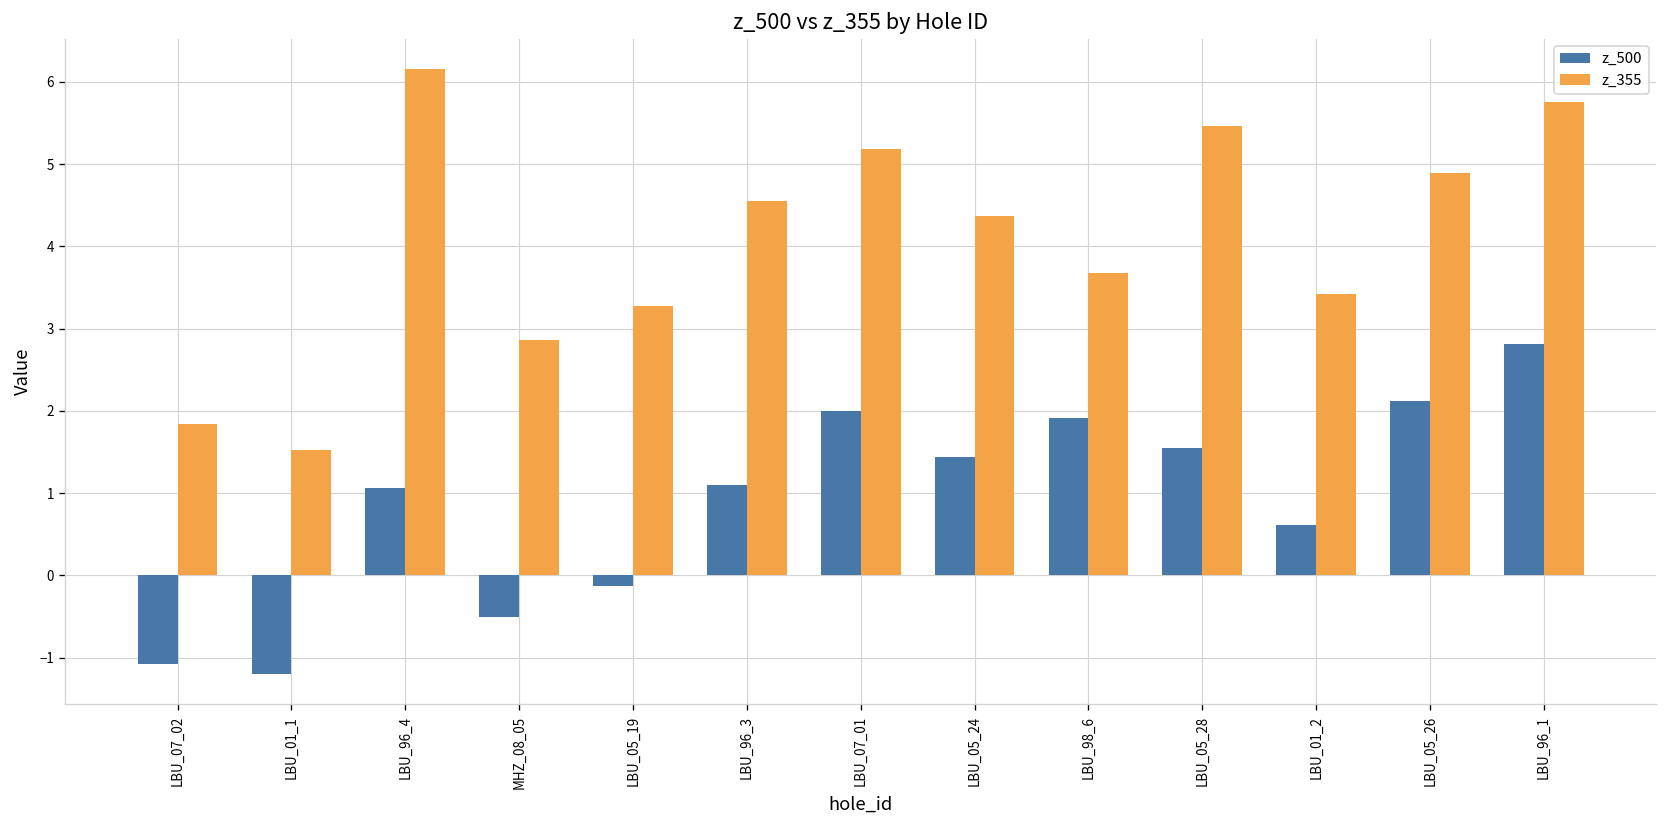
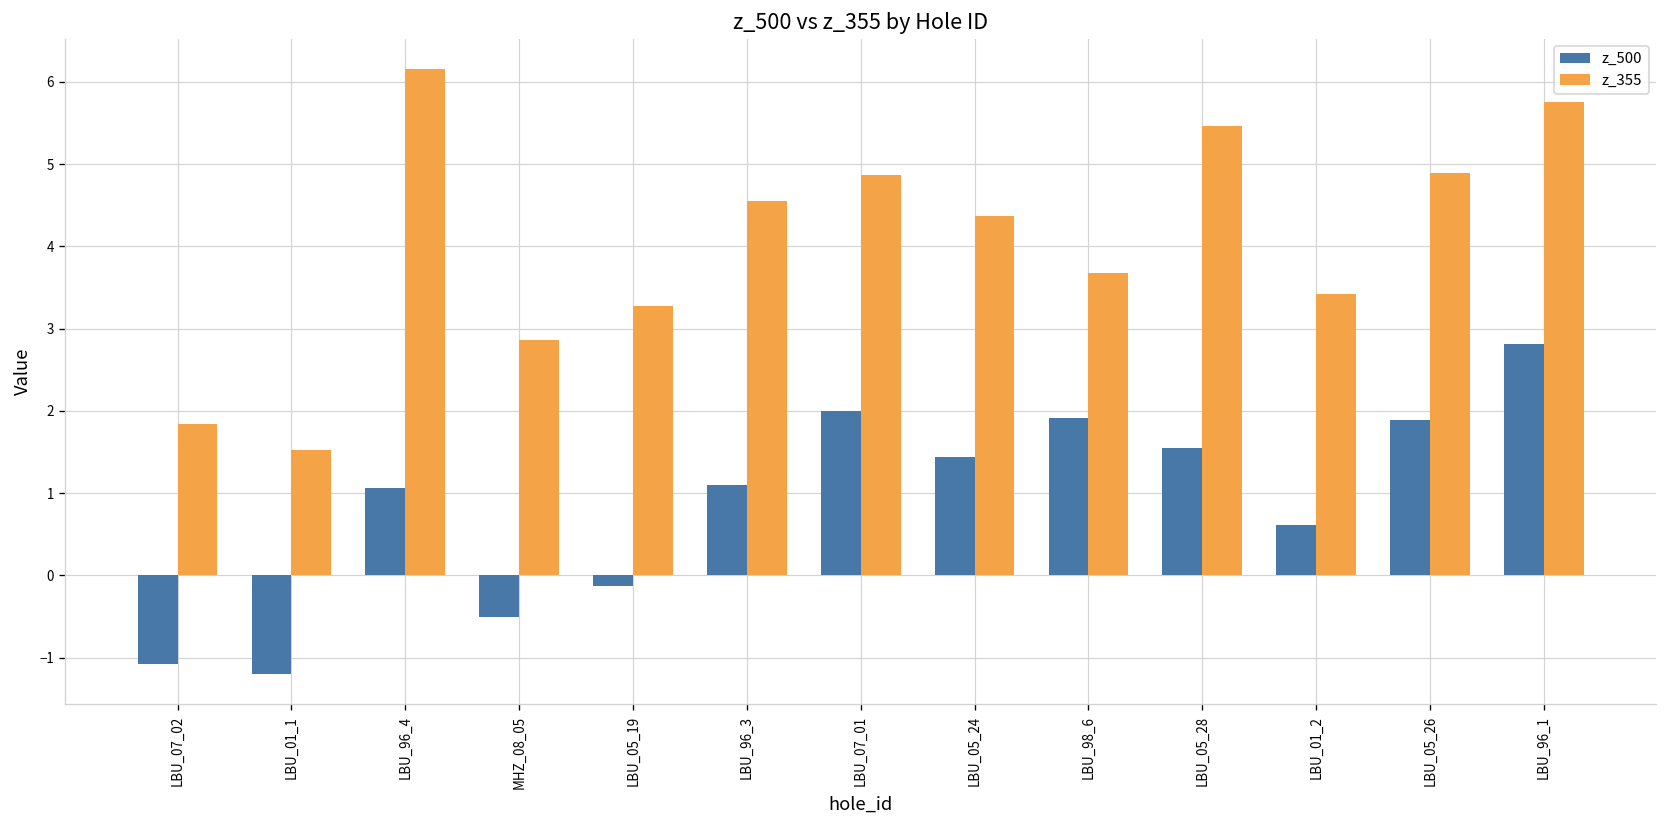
z_355, LBU_07_01: 5.2 -> 4.9
z_500, LBU_05_26: 2.1 -> 1.9
